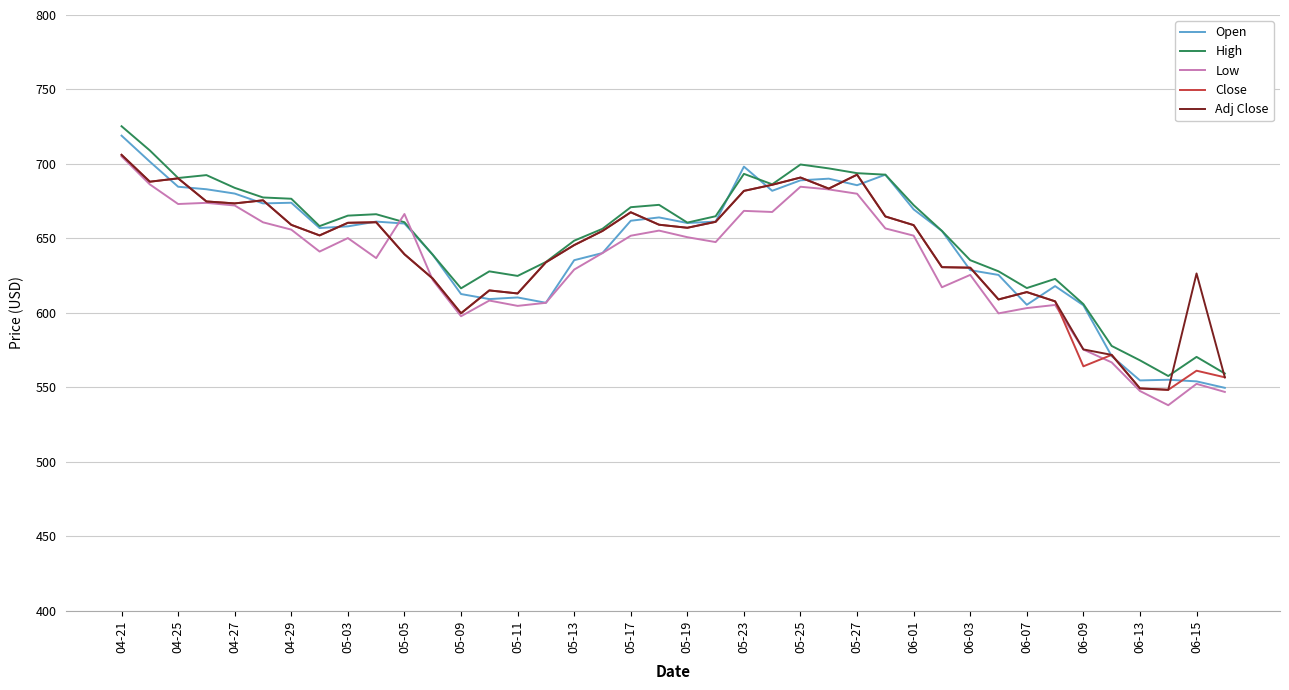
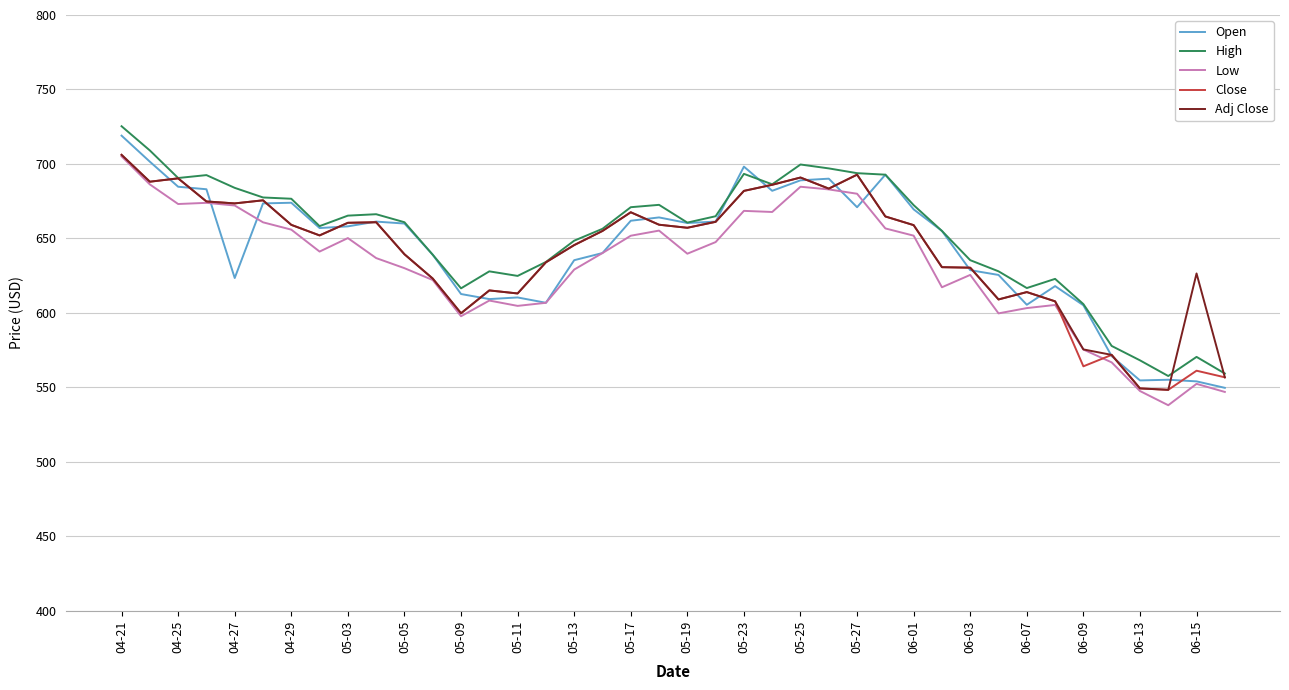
Open, 04-27: 680 -> 623
Low, 05-05: 666 -> 630
Low, 05-19: 651 -> 640
Open, 05-27: 686 -> 671
